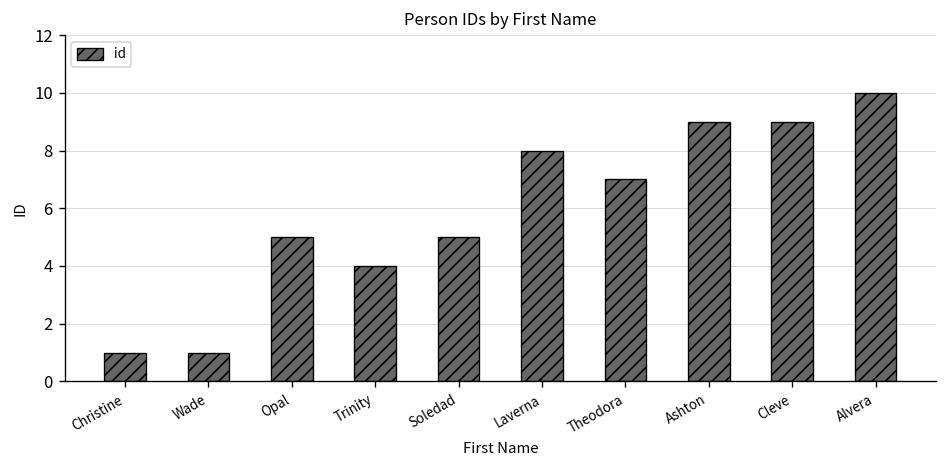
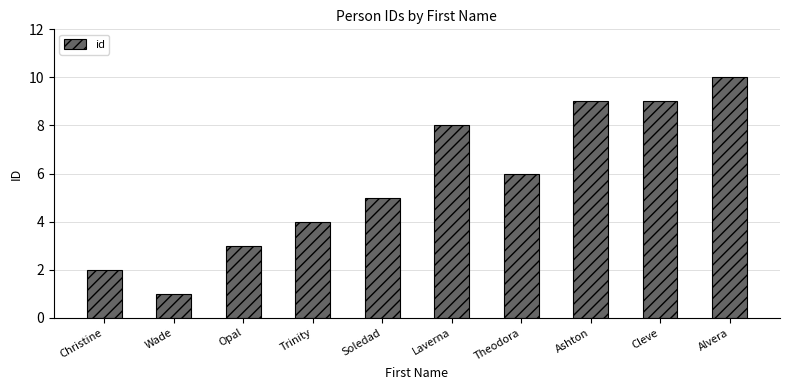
Christine: 1 -> 2
Opal: 5 -> 3
Theodora: 7 -> 6
